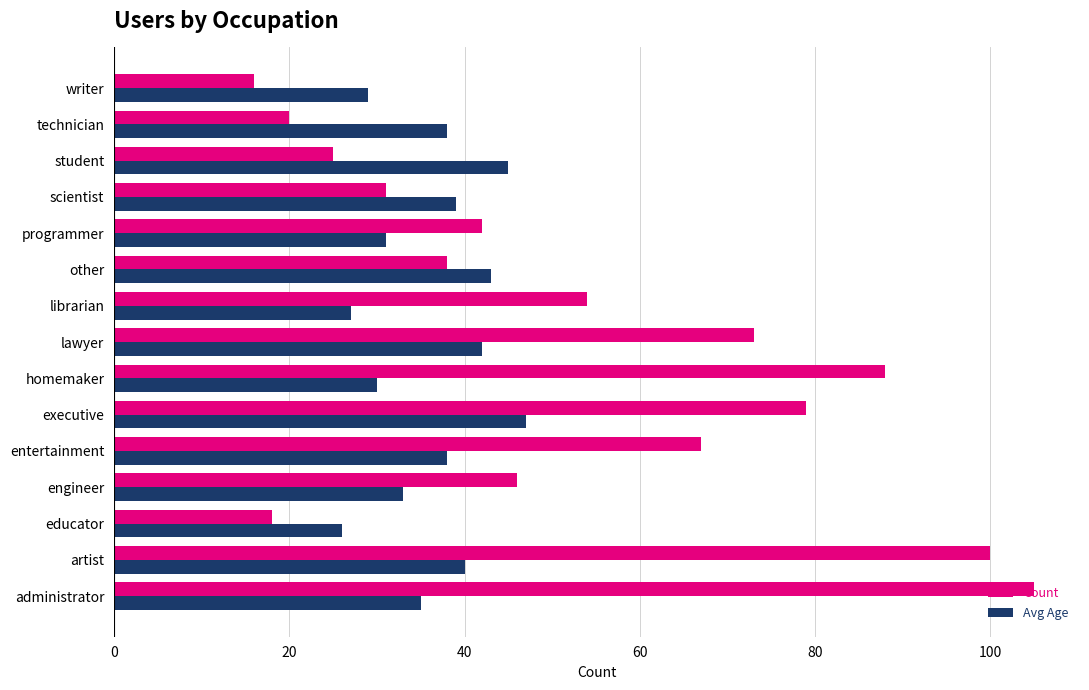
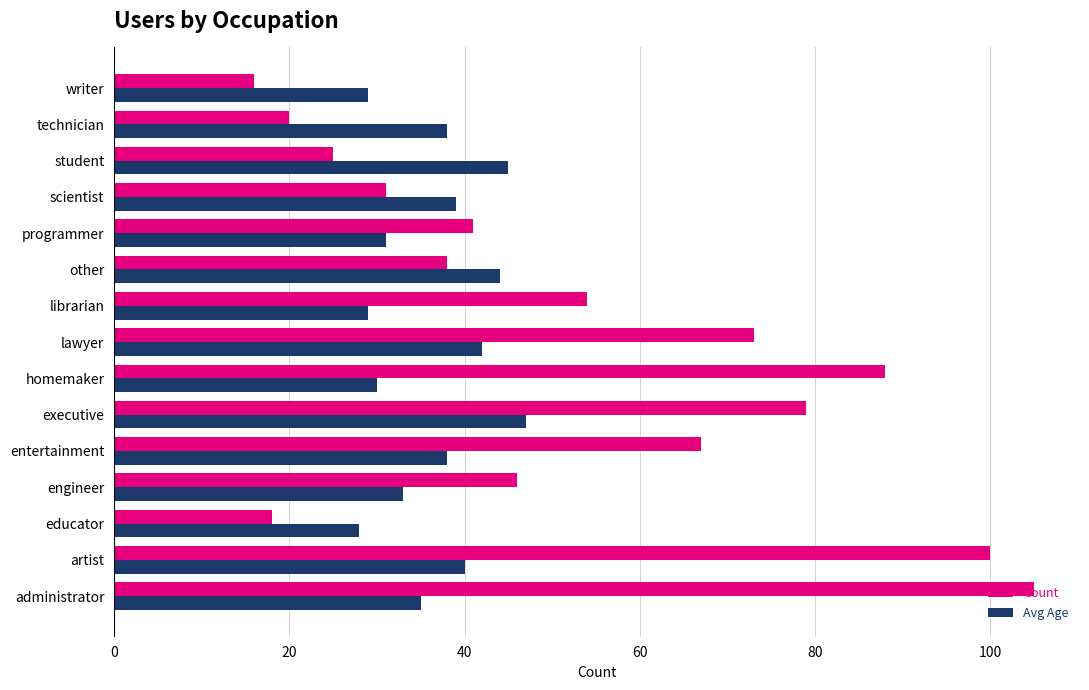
Count, programmer: 42 -> 41
Avg Age, other: 43 -> 44
Avg Age, librarian: 27 -> 29
Avg Age, educator: 26 -> 28
